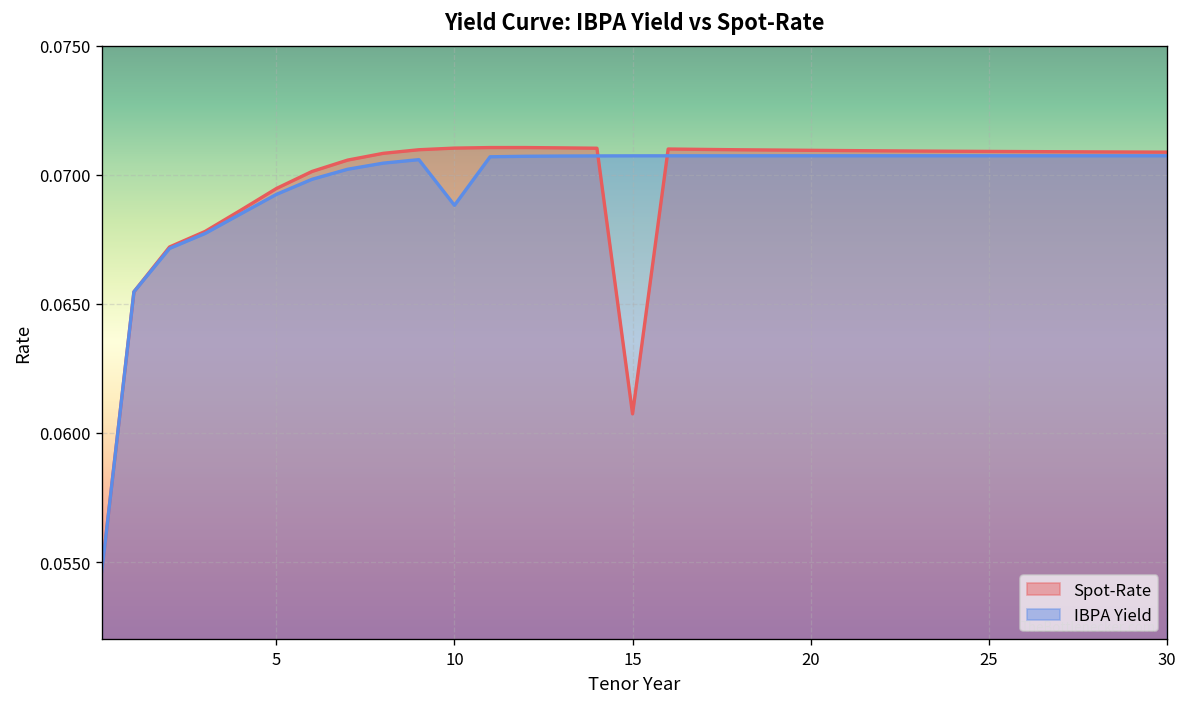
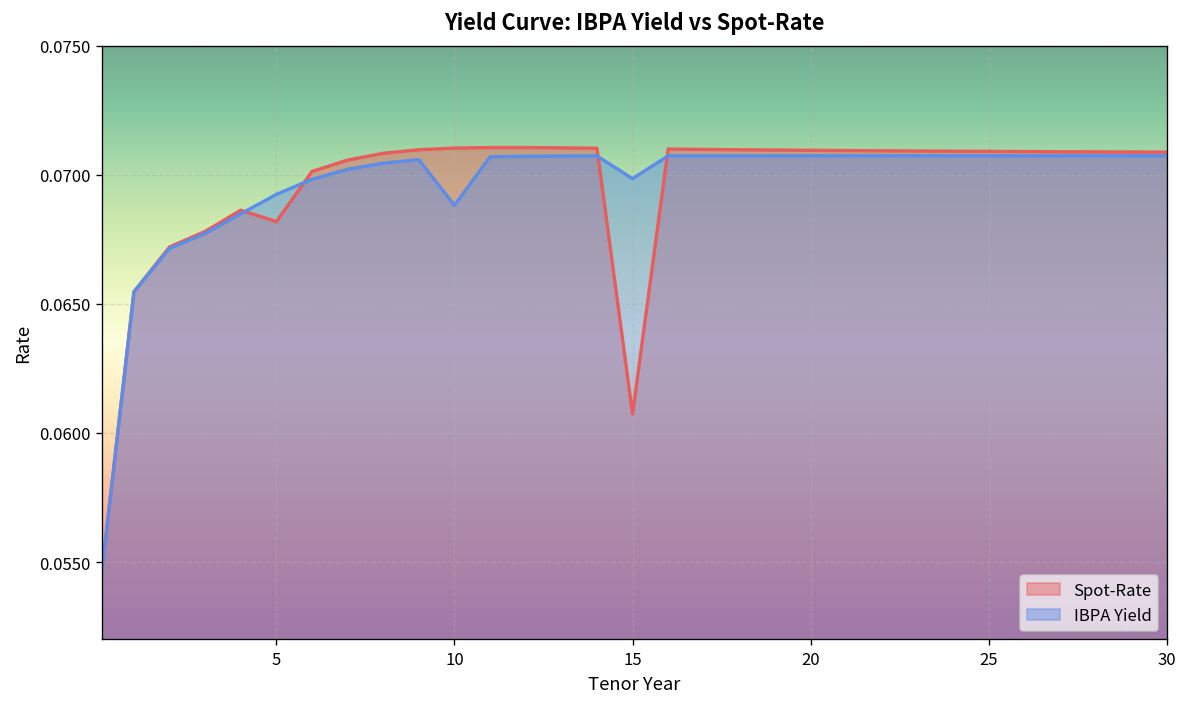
Spot-Rate, 5: 0.0695 -> 0.0682
IBPA Yield, 15: 0.0707 -> 0.0698
